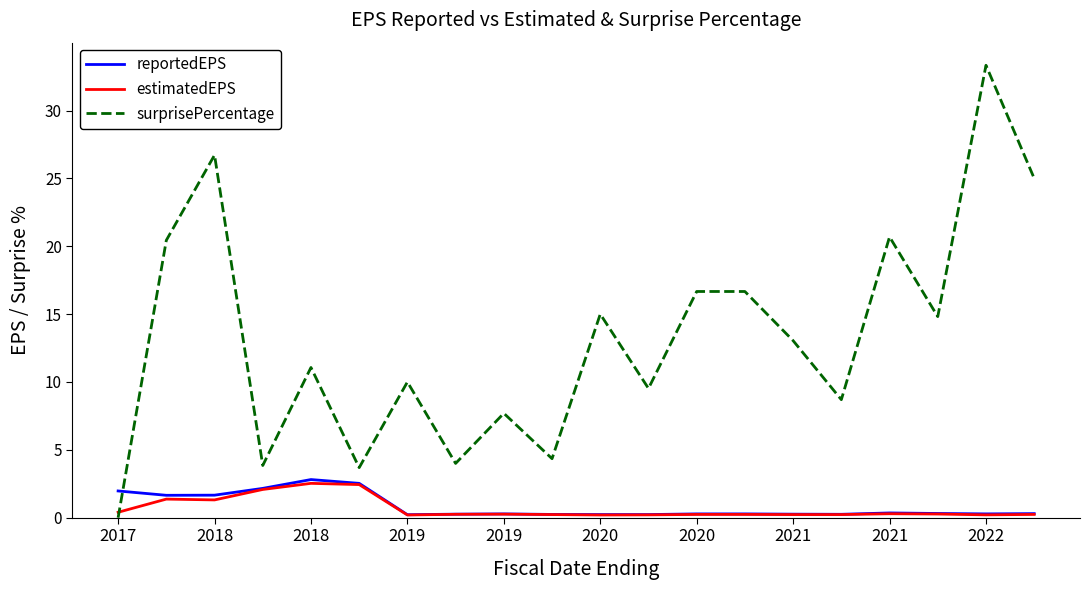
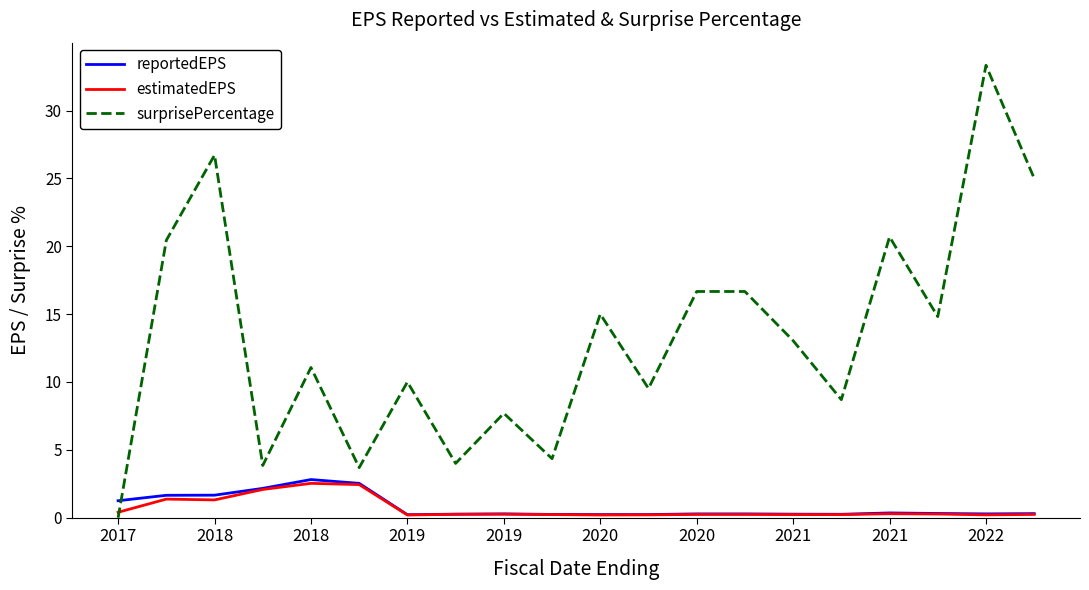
reportedEPS, 2017: 2.0 -> 1.3
